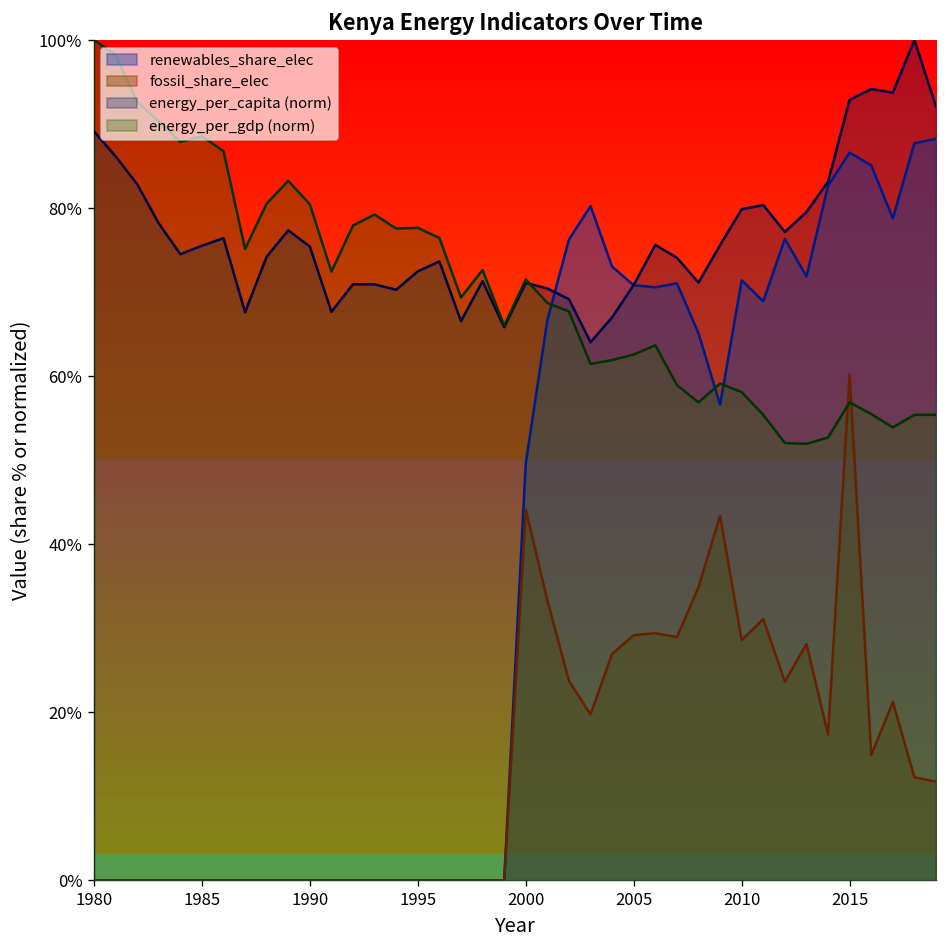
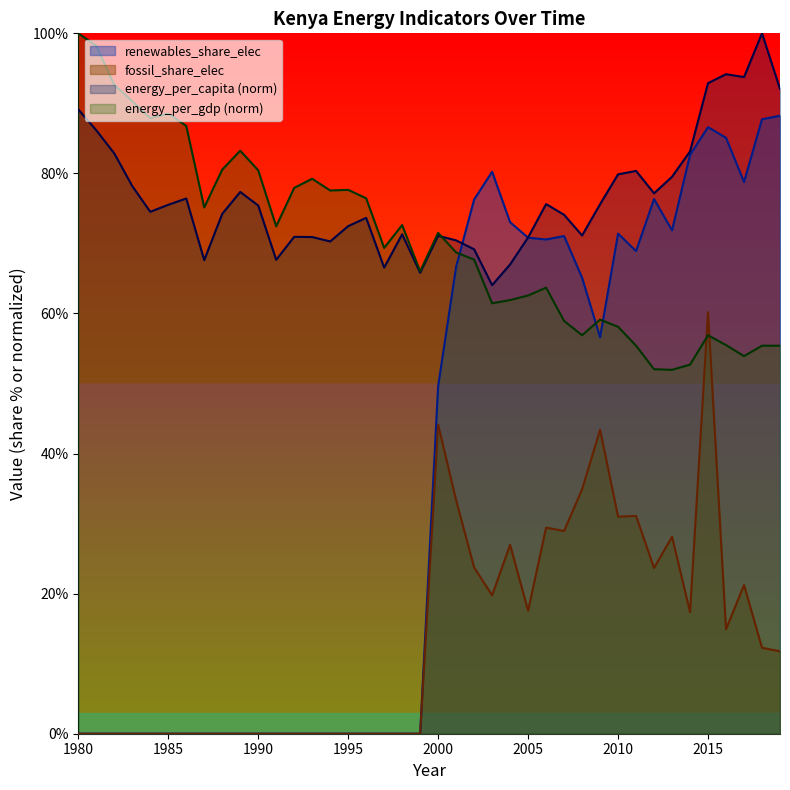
fossil_share_elec, 2005: 29% -> 18%
fossil_share_elec, 2010: 29% -> 31%
